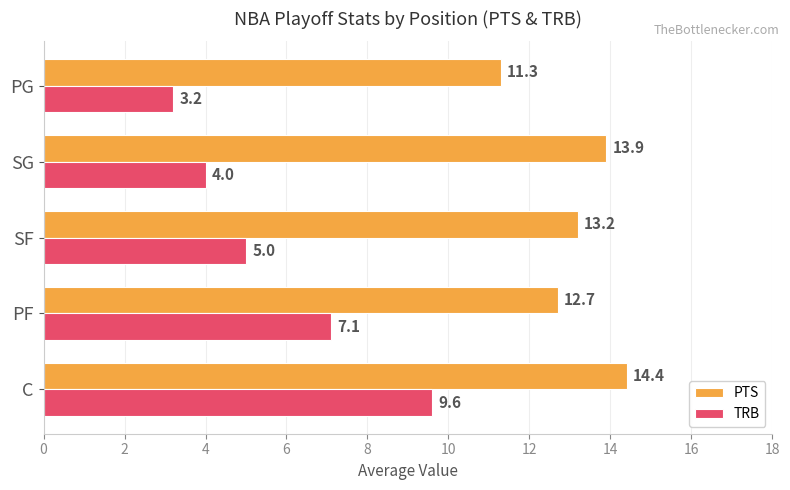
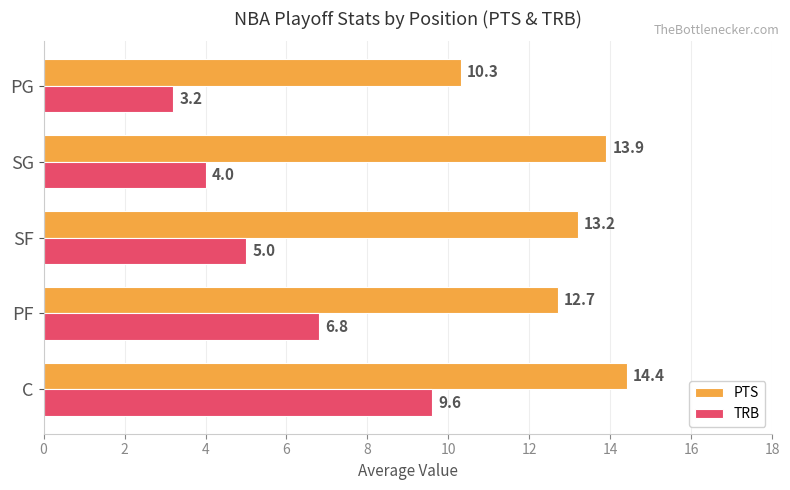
PTS, PG: 11.3 -> 10.3
TRB, PF: 7.1 -> 6.8
